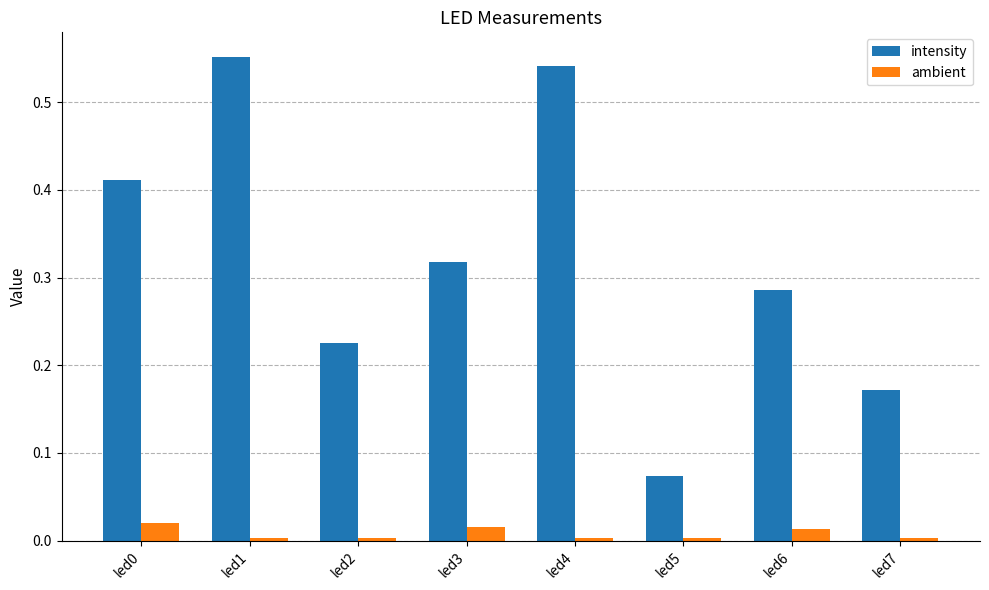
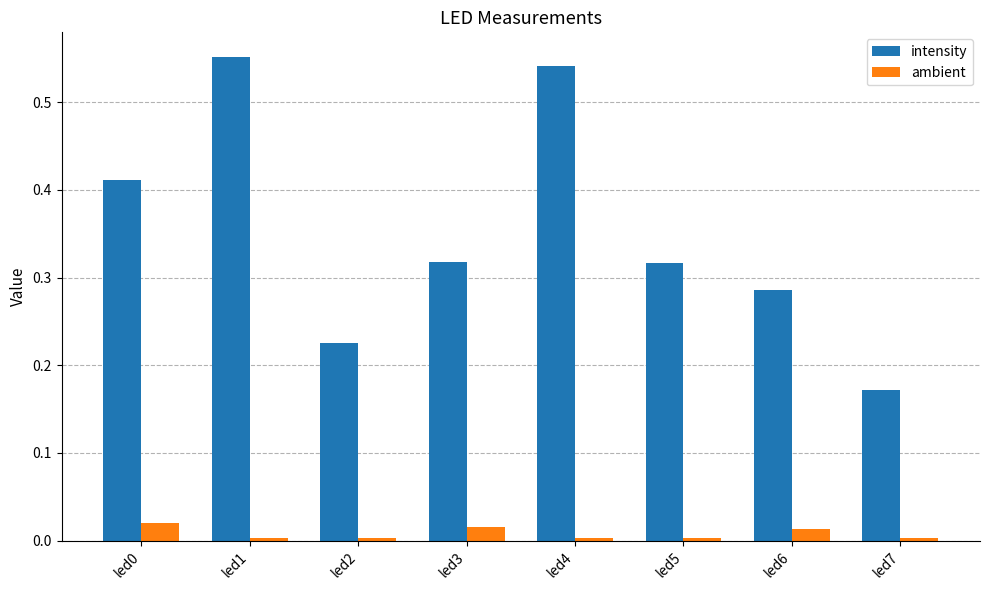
intensity, led5: 0.07 -> 0.32
